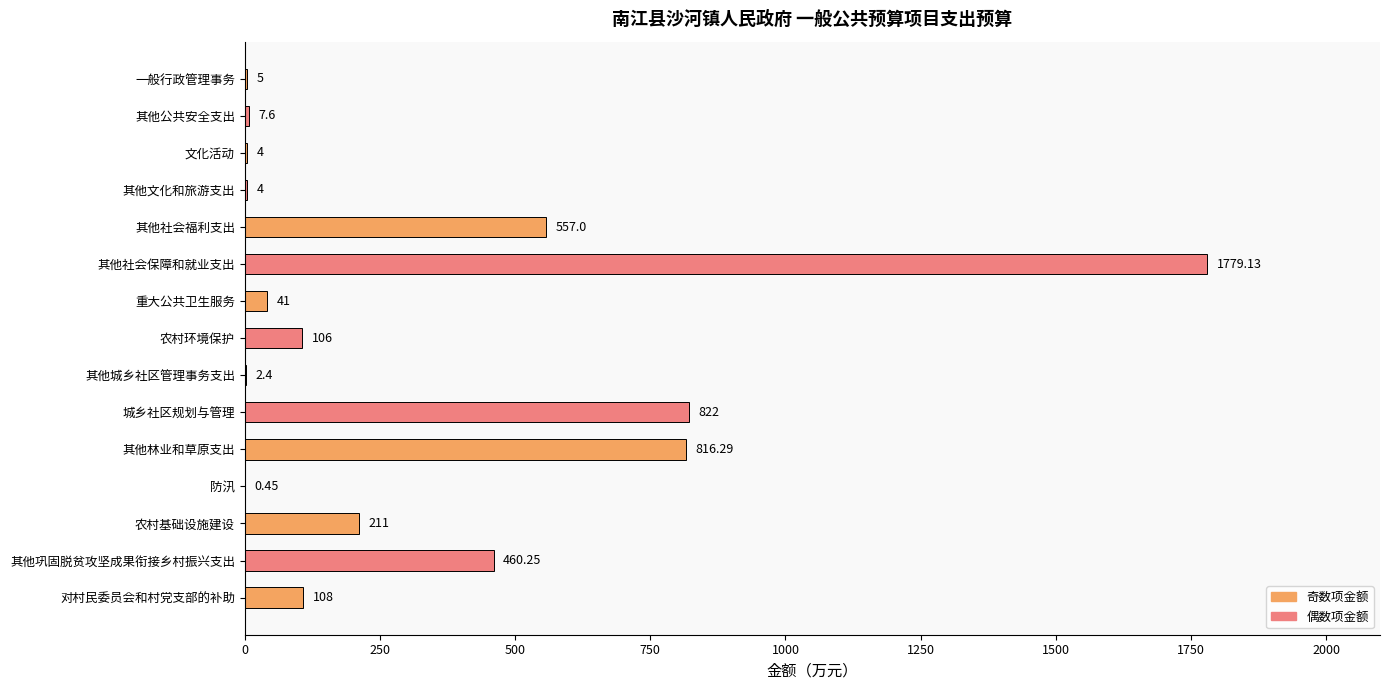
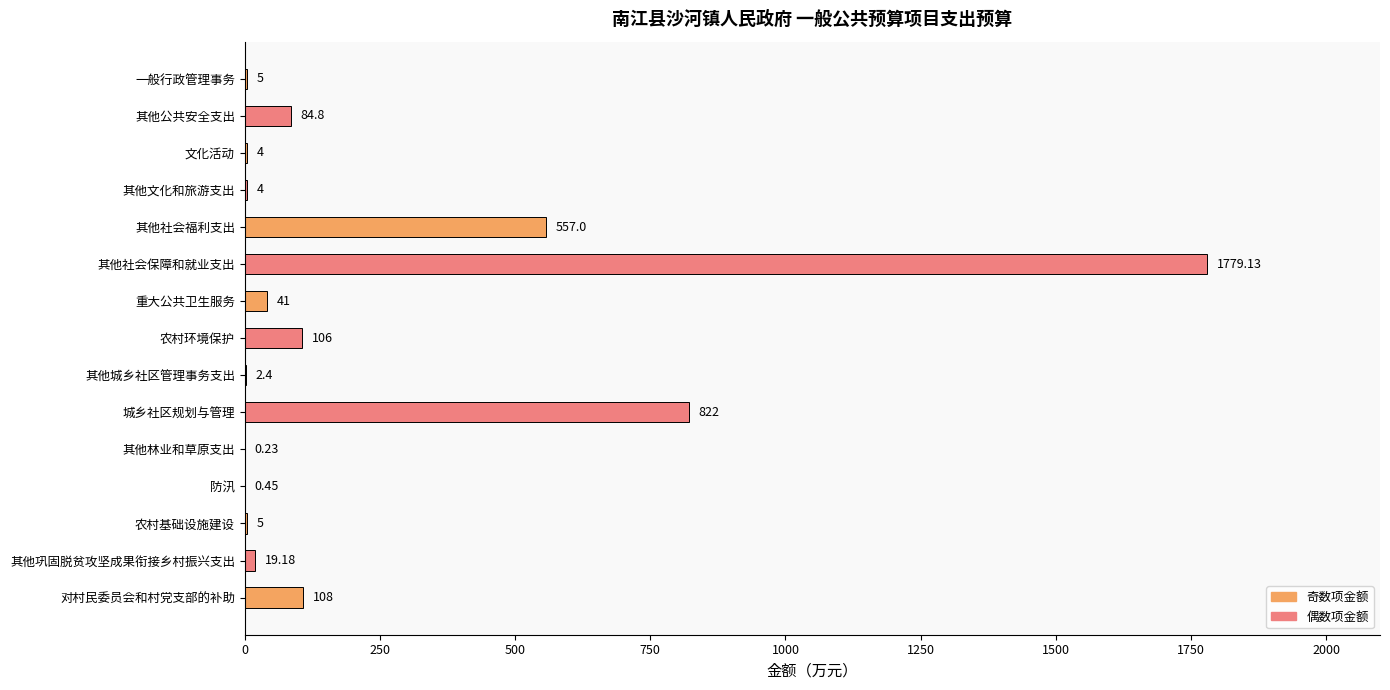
其他公共安全支出: 7.6 -> 84.8
其他林业和草原支出: 816.29 -> 0.23
农村基础设施建设: 211 -> 5
其他巩固脱贫攻坚成果衔接乡村振兴支出: 460.25 -> 19.18
